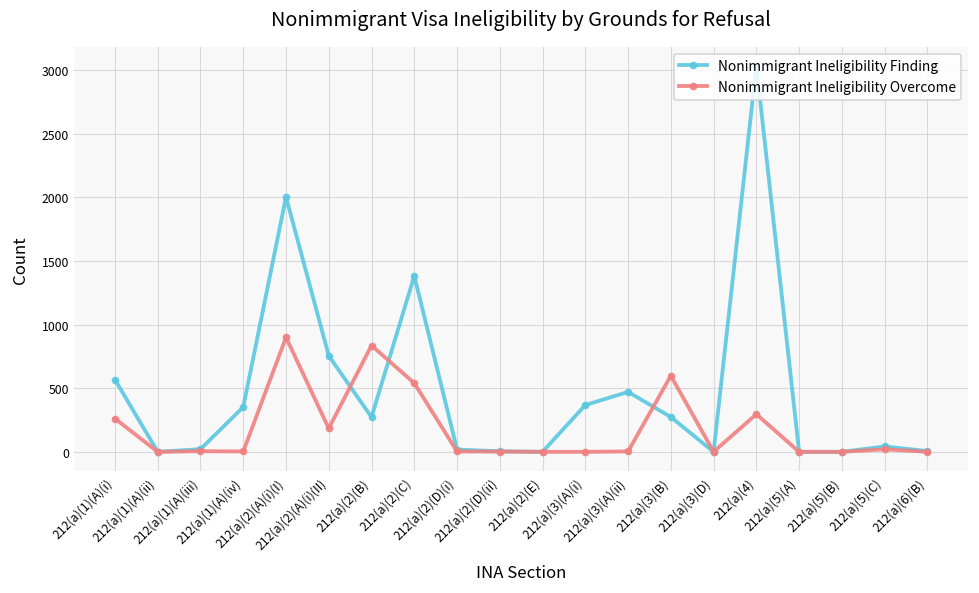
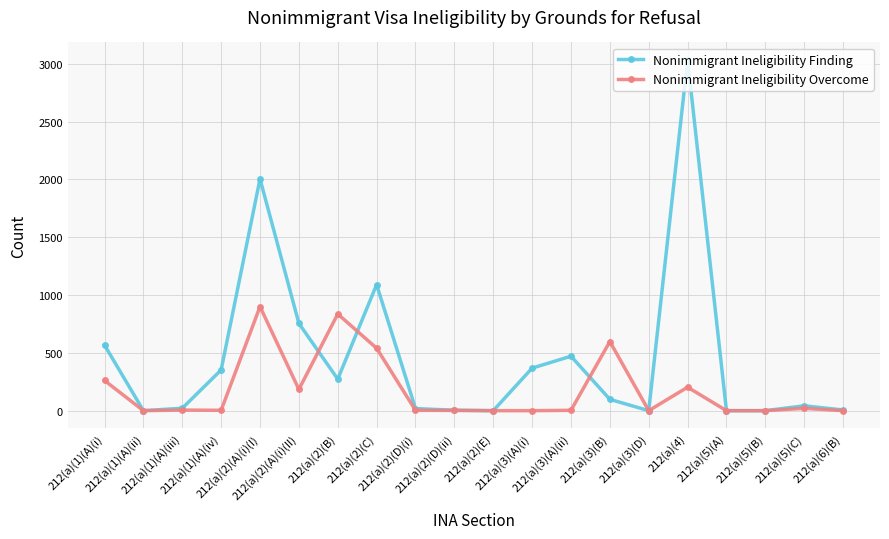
Nonimmigrant Ineligibility Finding, 212(a)(2)(C): 1380 -> 1090
Nonimmigrant Ineligibility Finding, 212(a)(3)(B): 270 -> 100
Nonimmigrant Ineligibility Overcome, 212(a)(4): 300 -> 200
